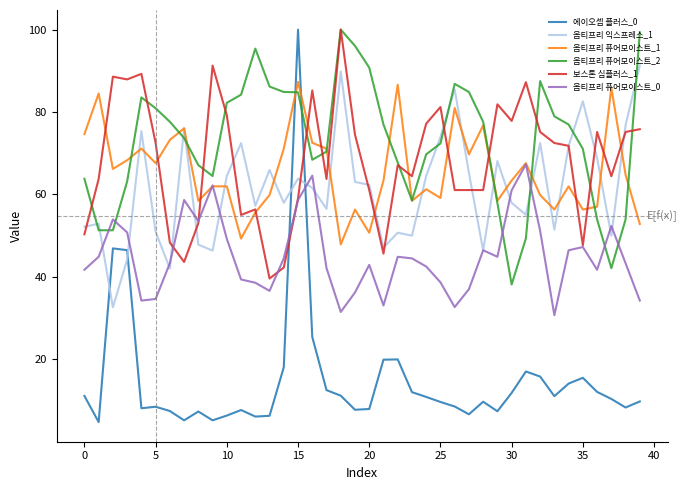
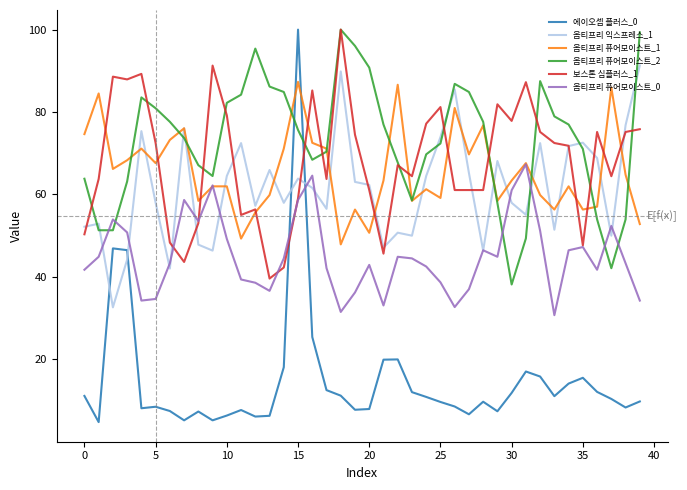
옵티프리 익스프레스_1, 5: 51 -> 58
옵티프리 퓨어모이스트_2, 15: 85 -> 76
옵티프리 익스프레스_1, 35: 83 -> 73
